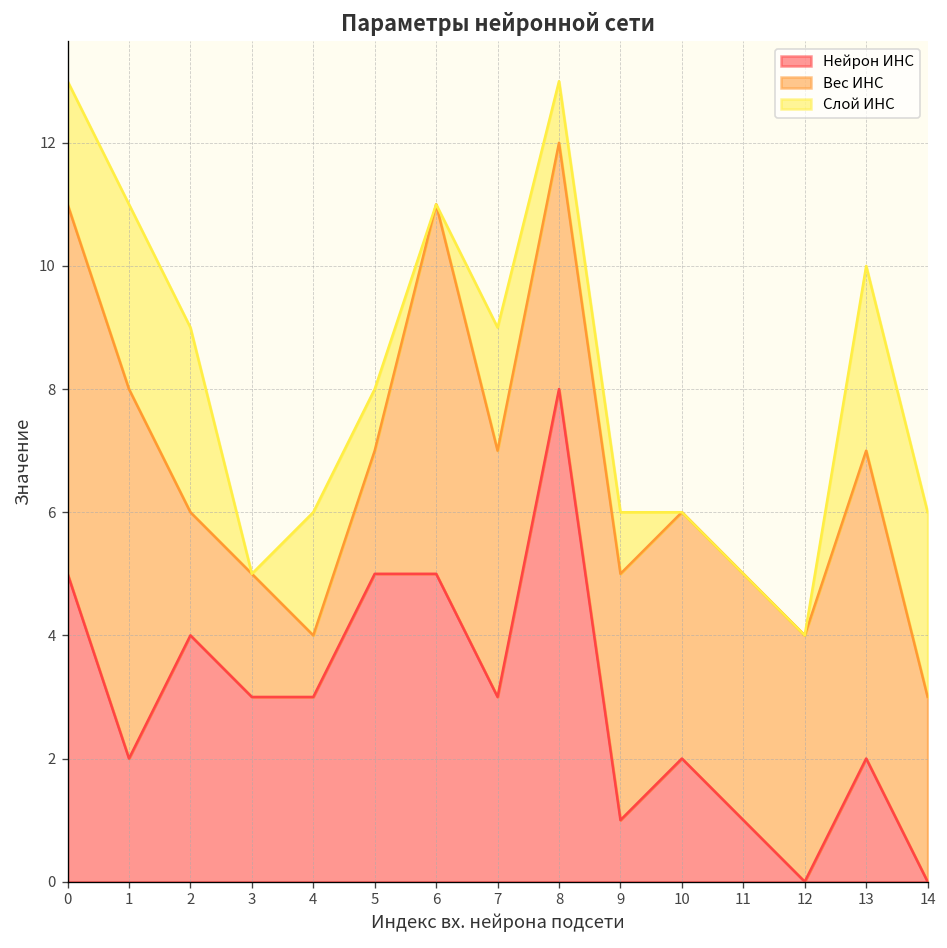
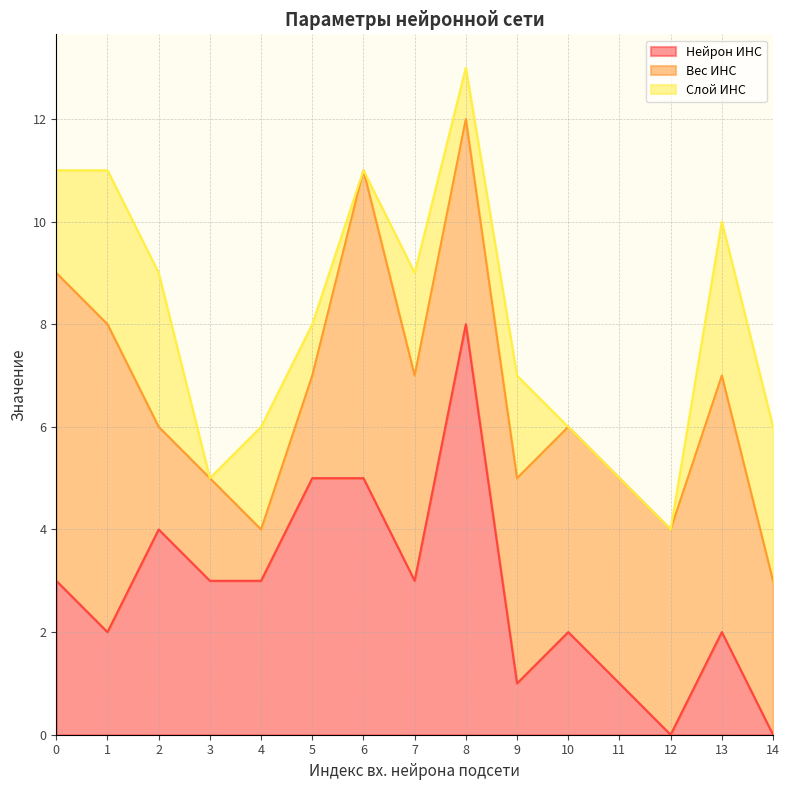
Нейрон ИНС, 0: 5 -> 3
Слой ИНС, 9: 1 -> 2
